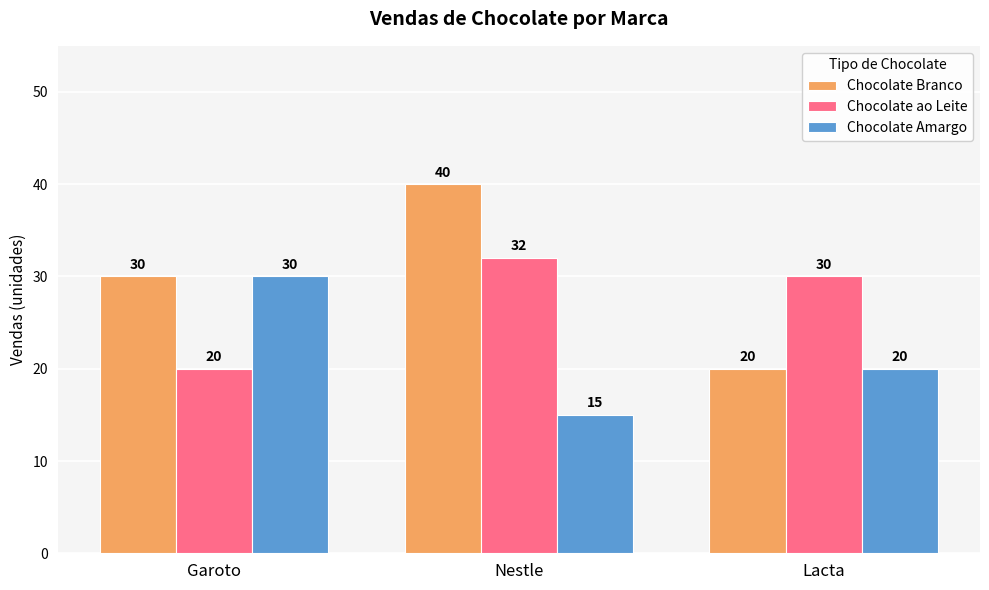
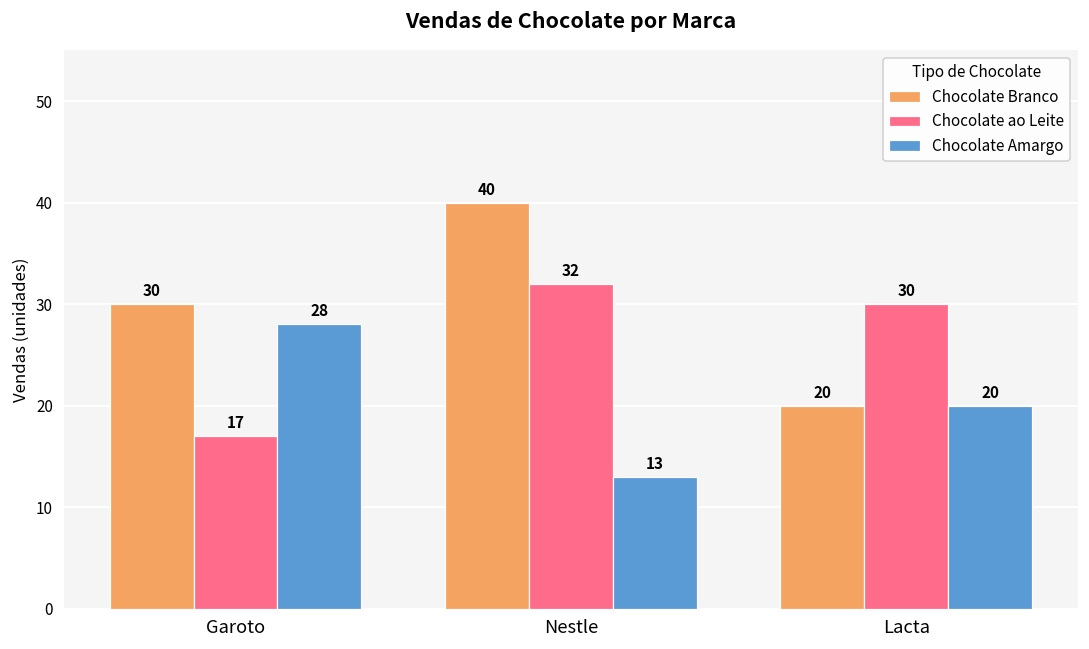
Chocolate ao Leite, Garoto: 20 -> 17
Chocolate Amargo, Garoto: 30 -> 28
Chocolate Amargo, Nestle: 15 -> 13
